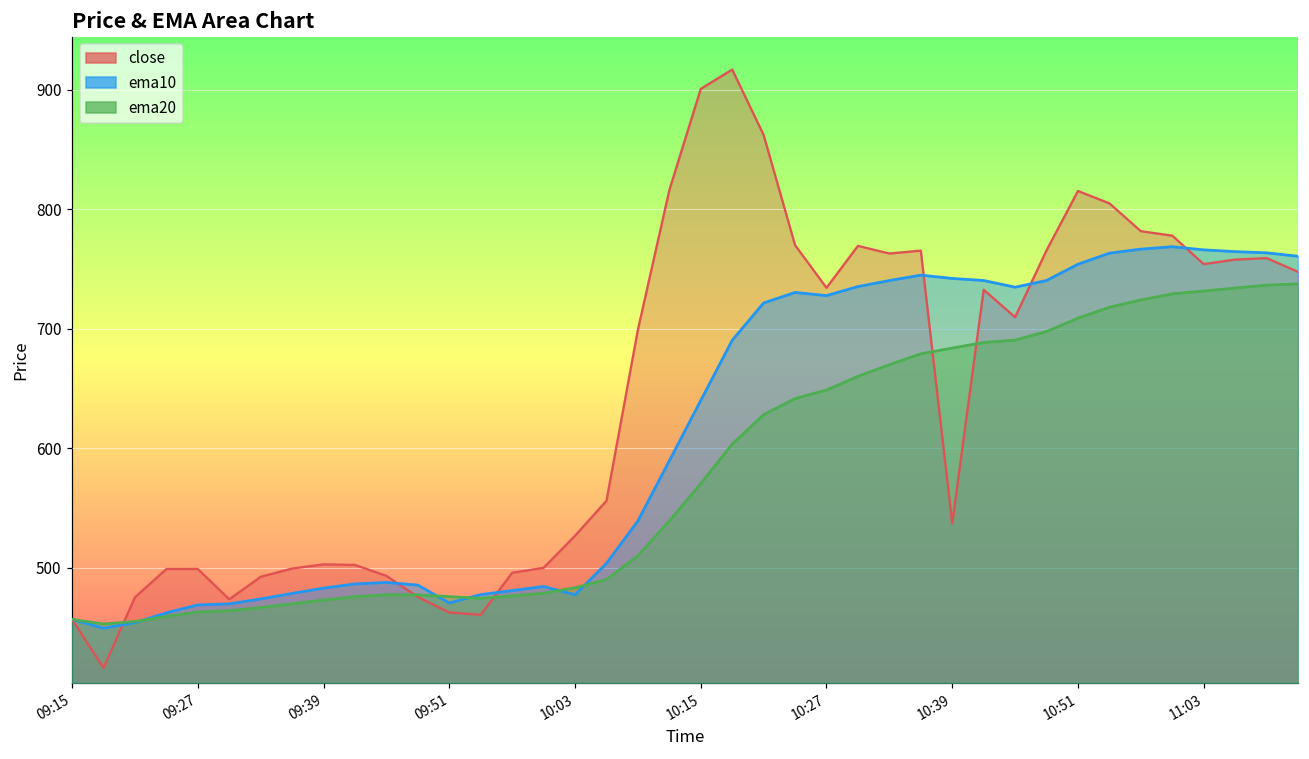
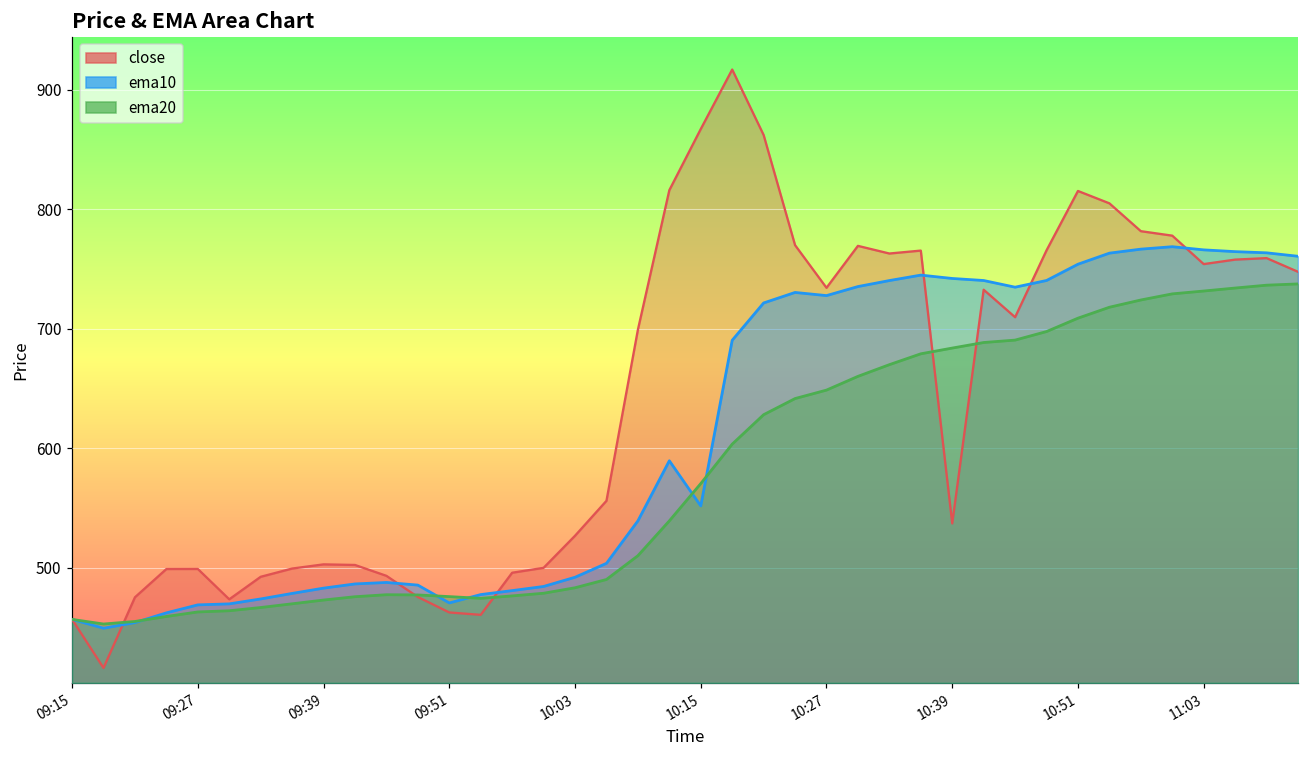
ema10, 10:03: 477 -> 492
close, 10:15: 901 -> 867
ema10, 10:15: 640 -> 552
